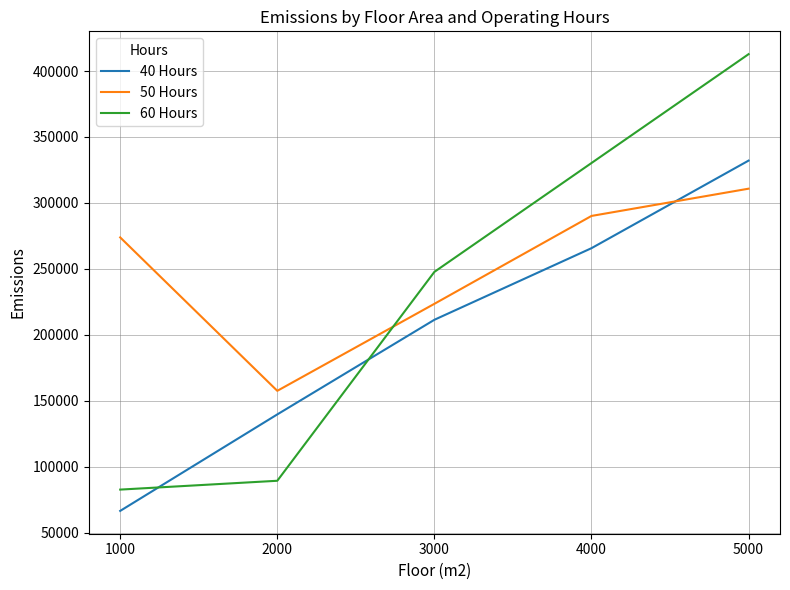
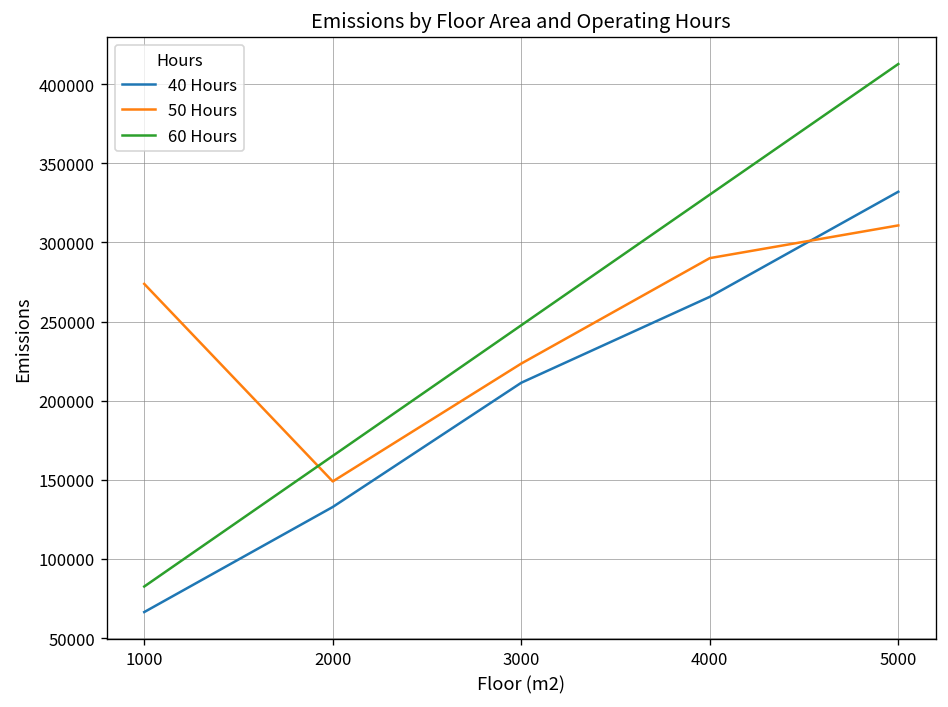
40 Hours, 2000: 140000 -> 133000
50 Hours, 2000: 157000 -> 149000
60 Hours, 2000: 89000 -> 165000
